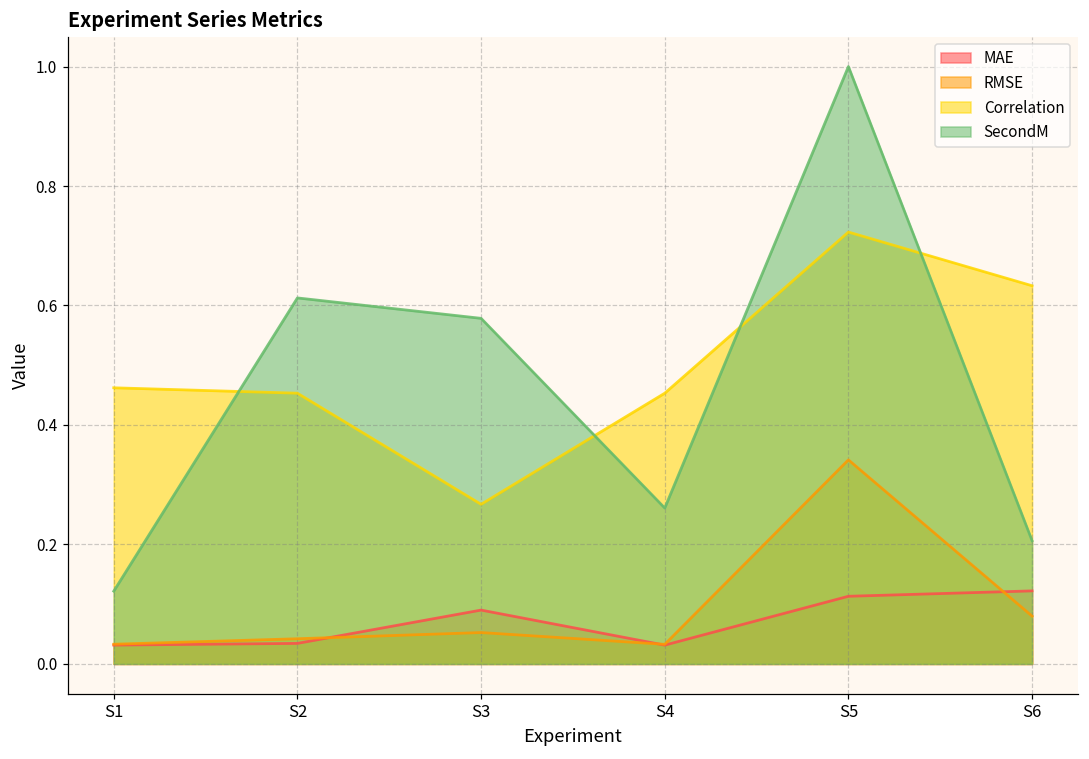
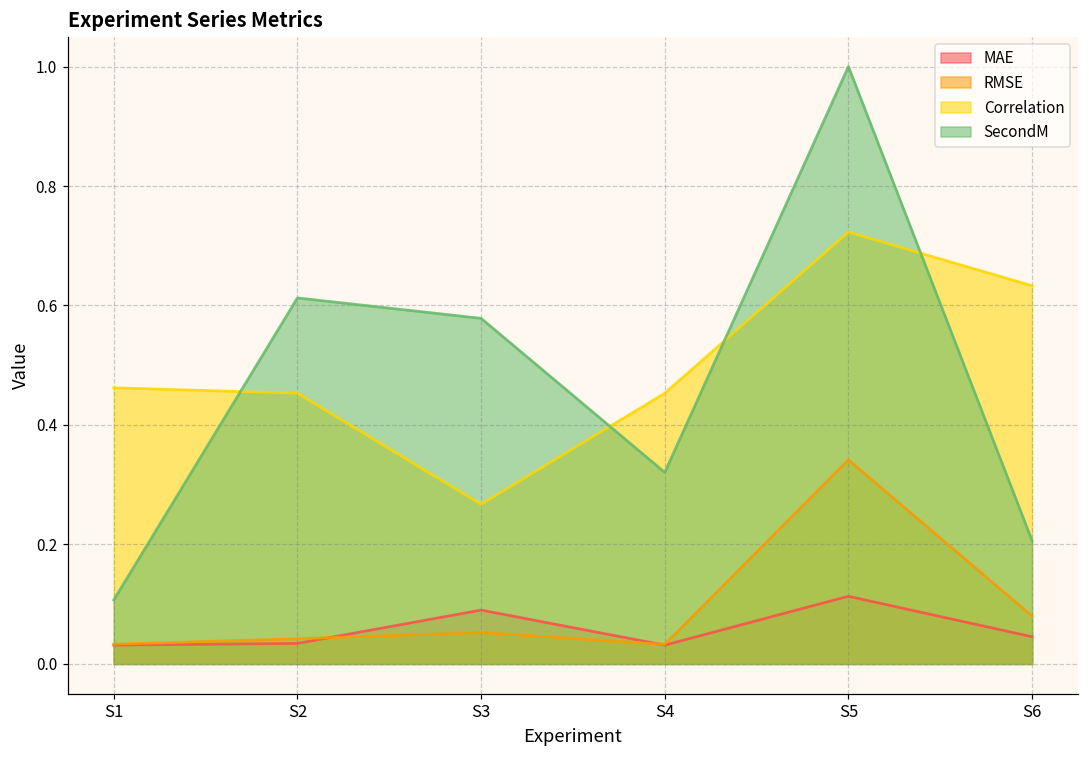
SecondM, S1: 0.12 -> 0.11
SecondM, S4: 0.26 -> 0.32
MAE, S6: 0.12 -> 0.05
